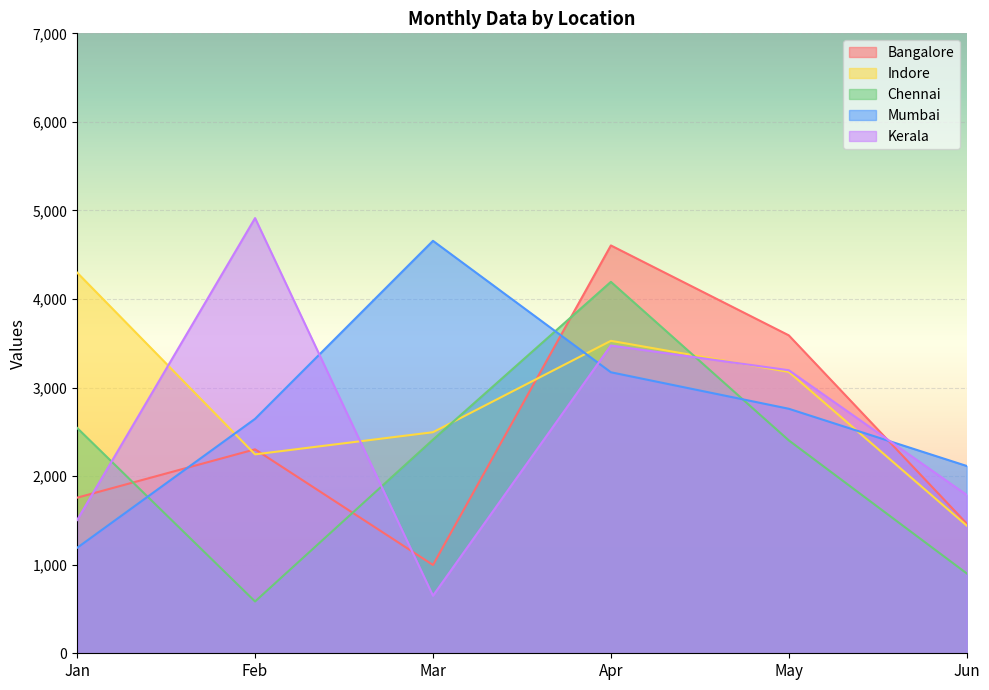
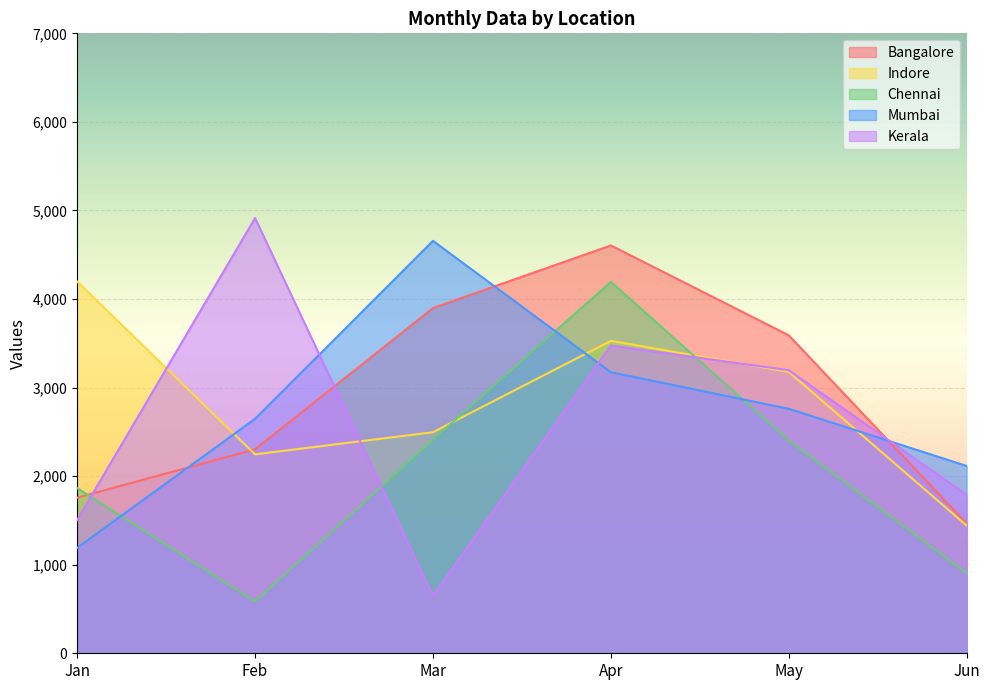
Indore, Jan: 4,300 -> 4,200
Chennai, Jan: 2,500 -> 1,900
Bangalore, Mar: 1,000 -> 3,900
